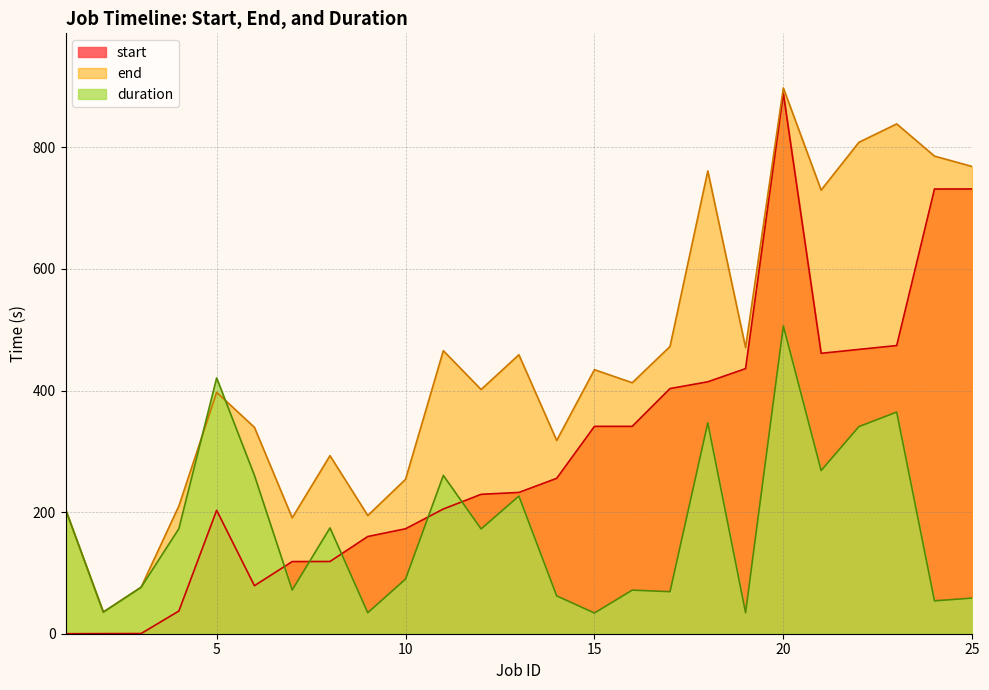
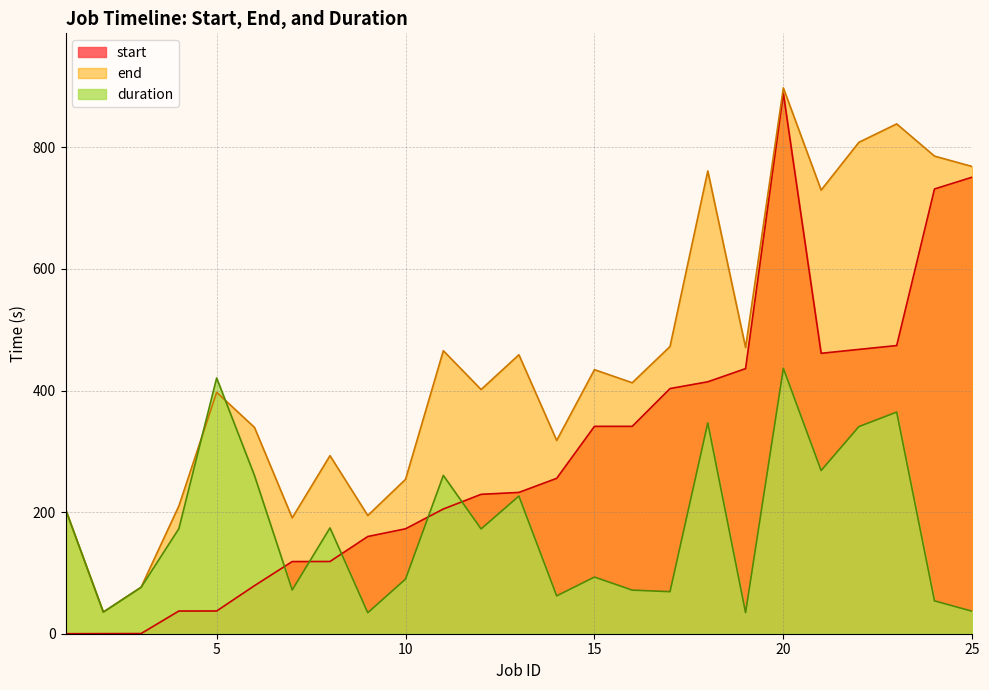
start, 5: 200 -> 40
duration, 15: 30 -> 90
duration, 20: 510 -> 440
start, 25: 730 -> 750
duration, 25: 60 -> 40
